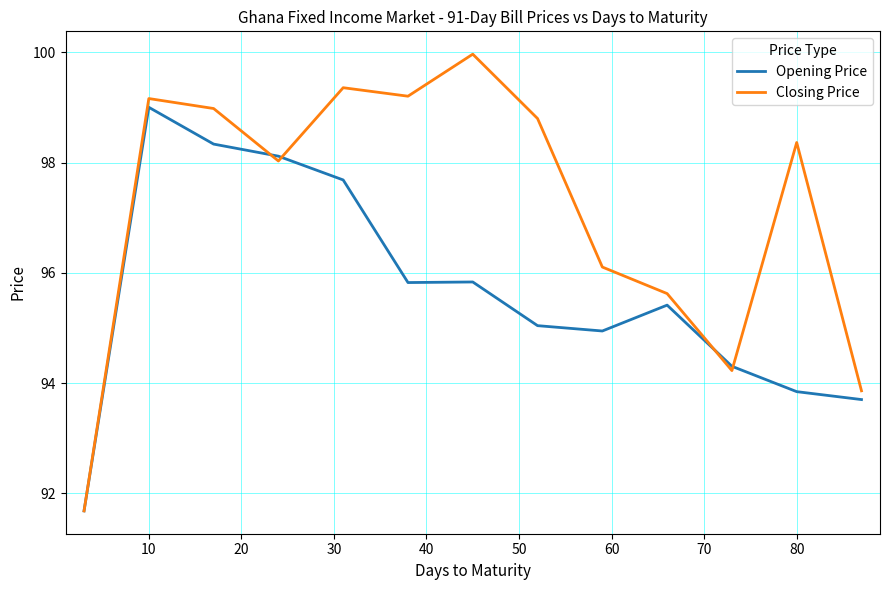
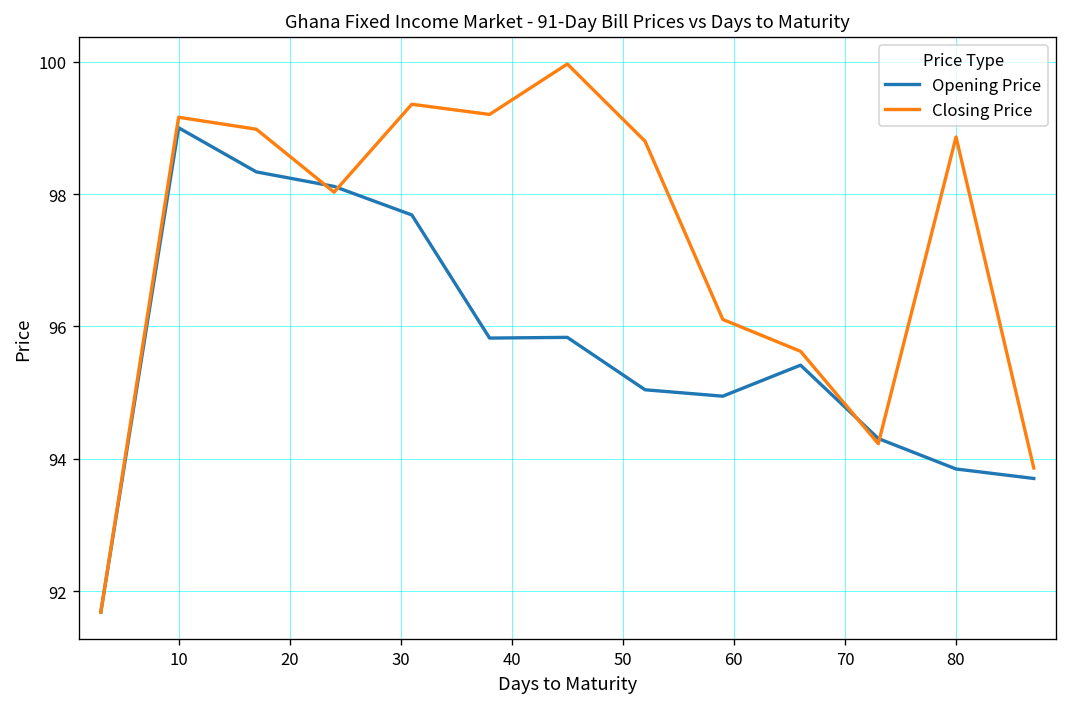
Closing Price, 80: 98.4 -> 98.9
